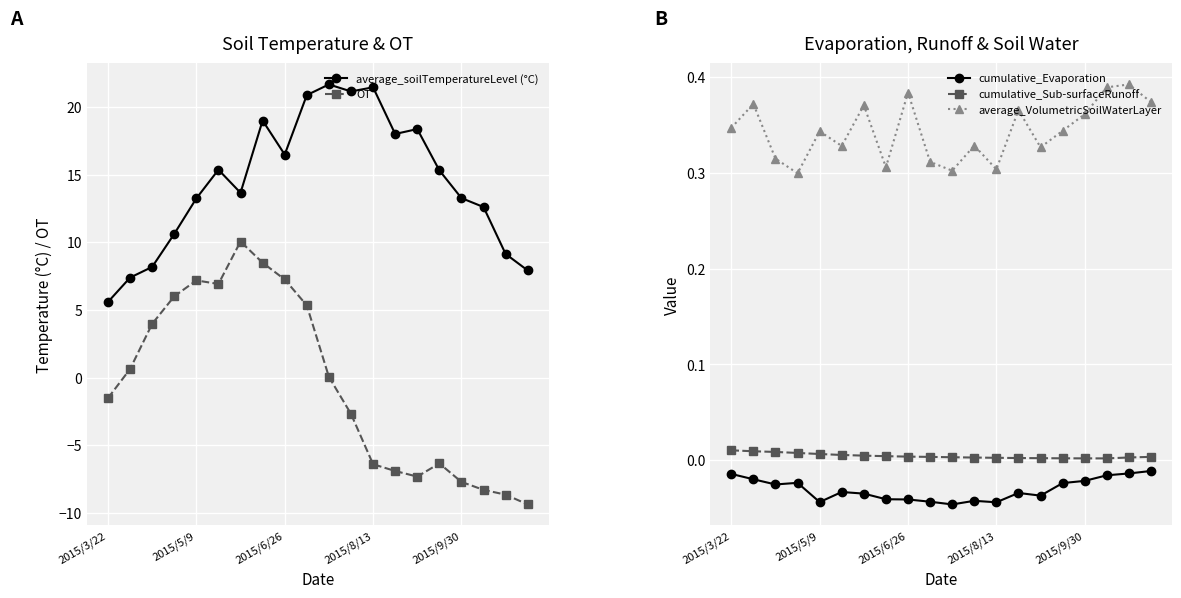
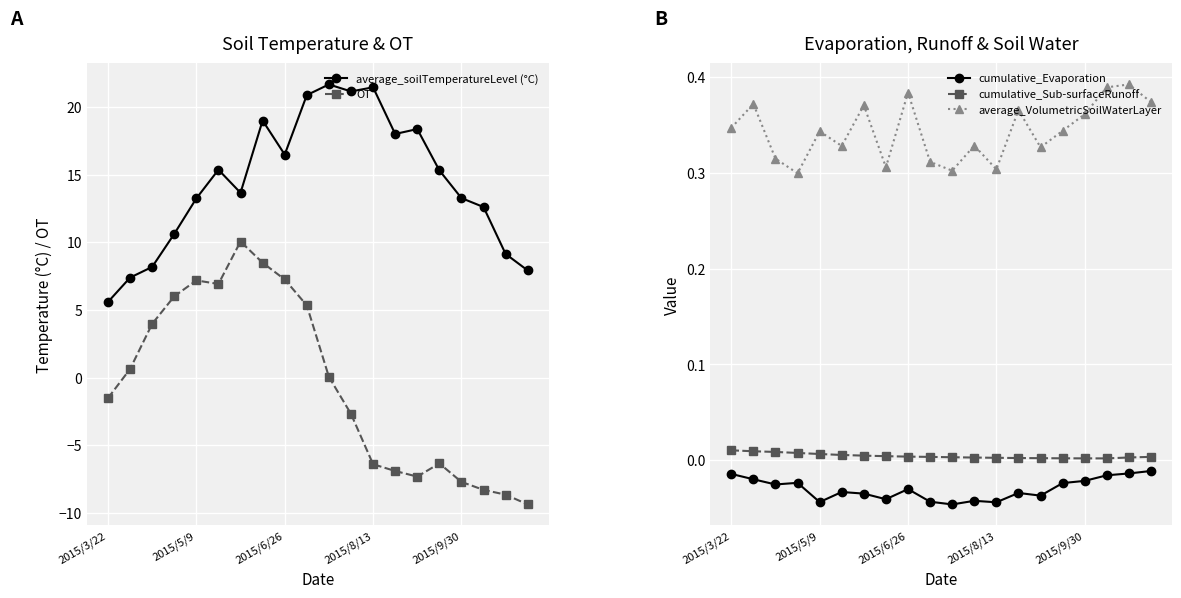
Evaporation, Runoff & Soil Water, cumulative_Evaporation, 2015/6/26: -0.04 -> -0.03
